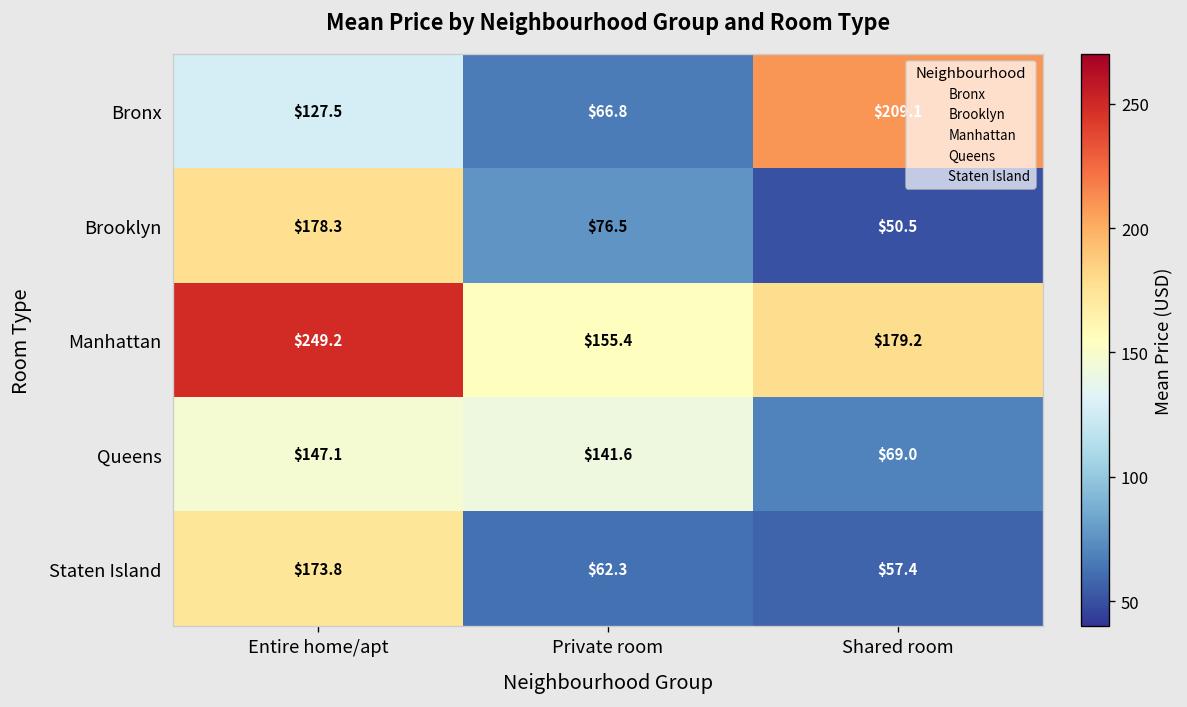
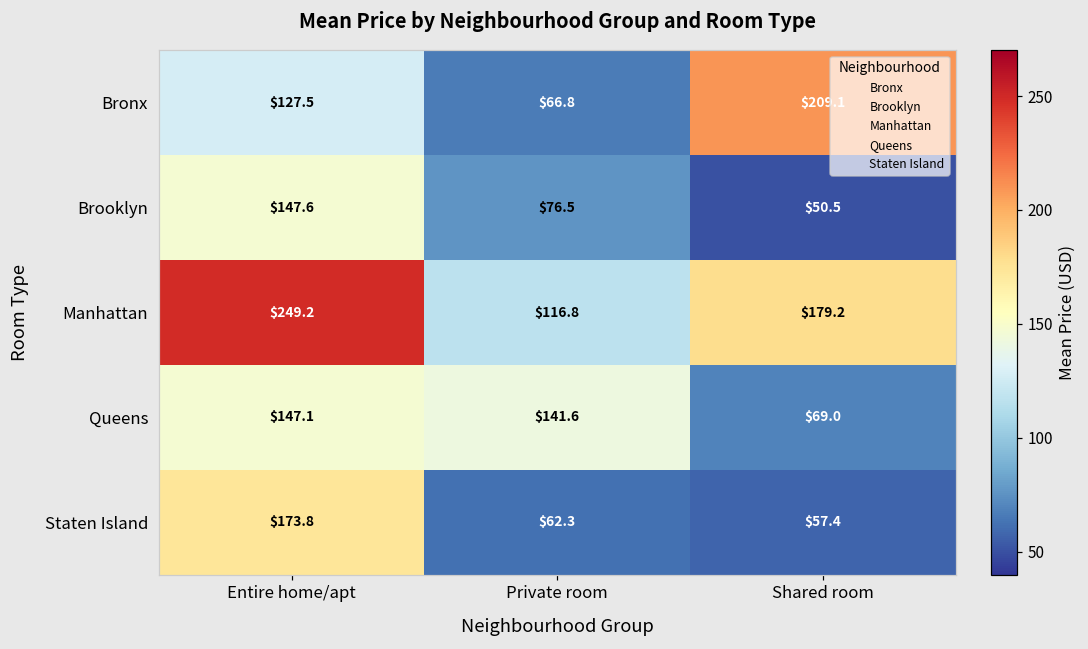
Brooklyn, Entire home/apt: $178.3 -> $147.6
Manhattan, Private room: $155.4 -> $116.8
